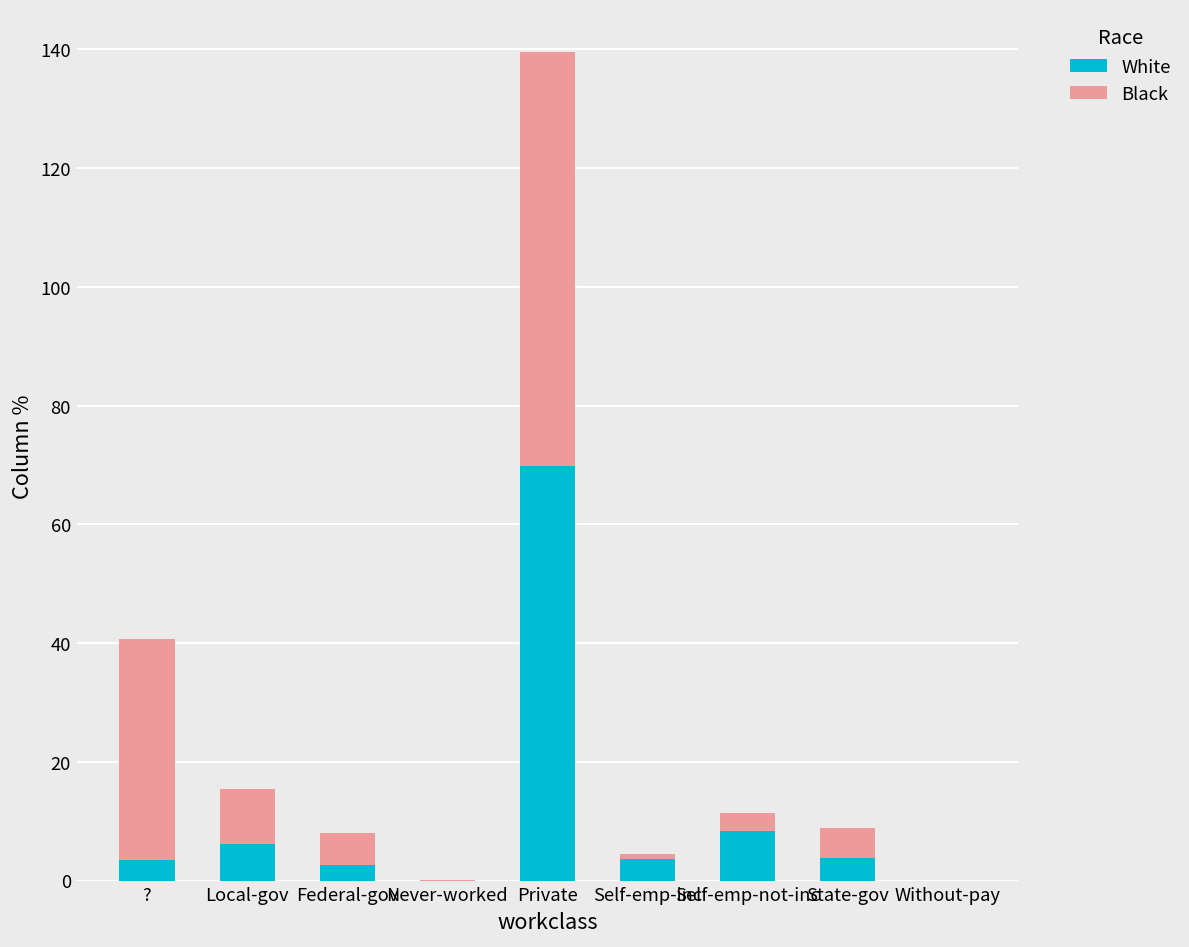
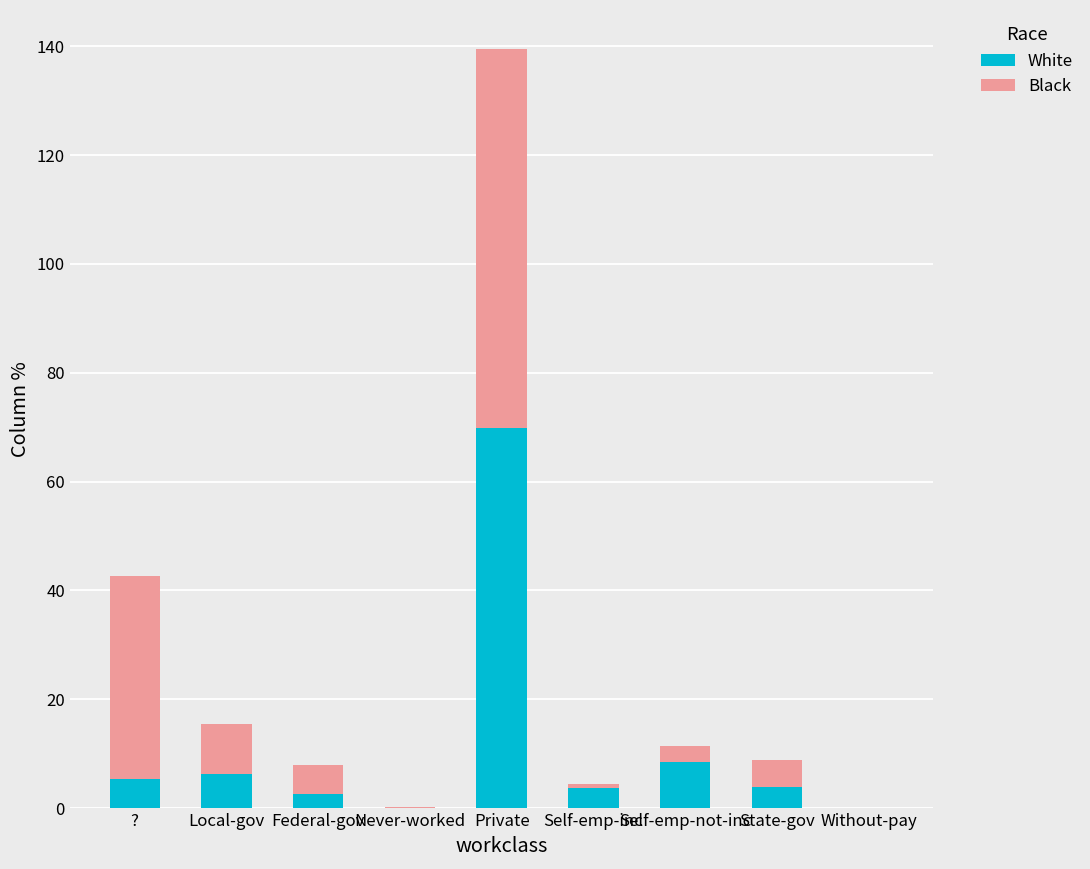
White, ?: 4 -> 5
